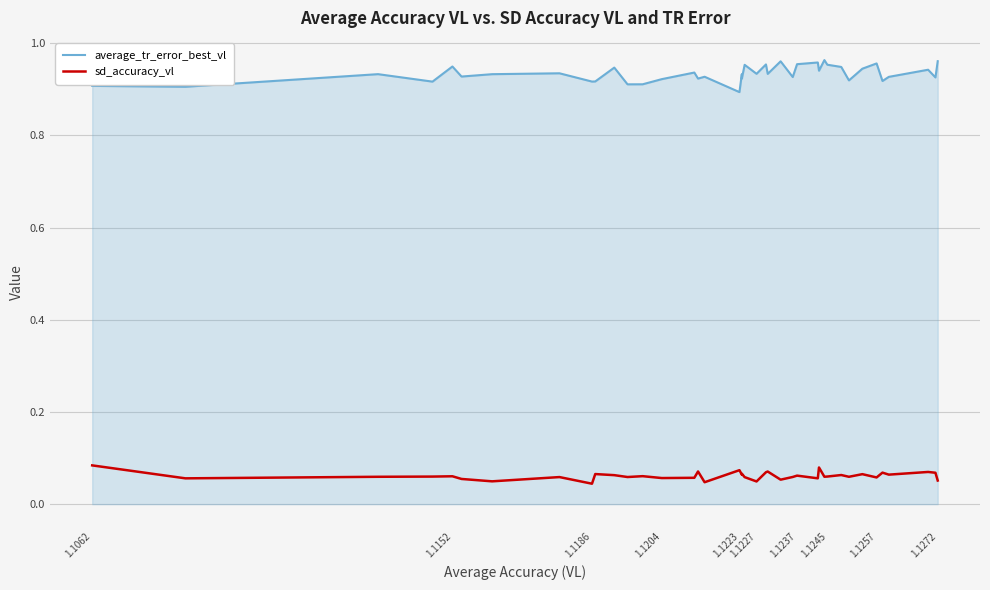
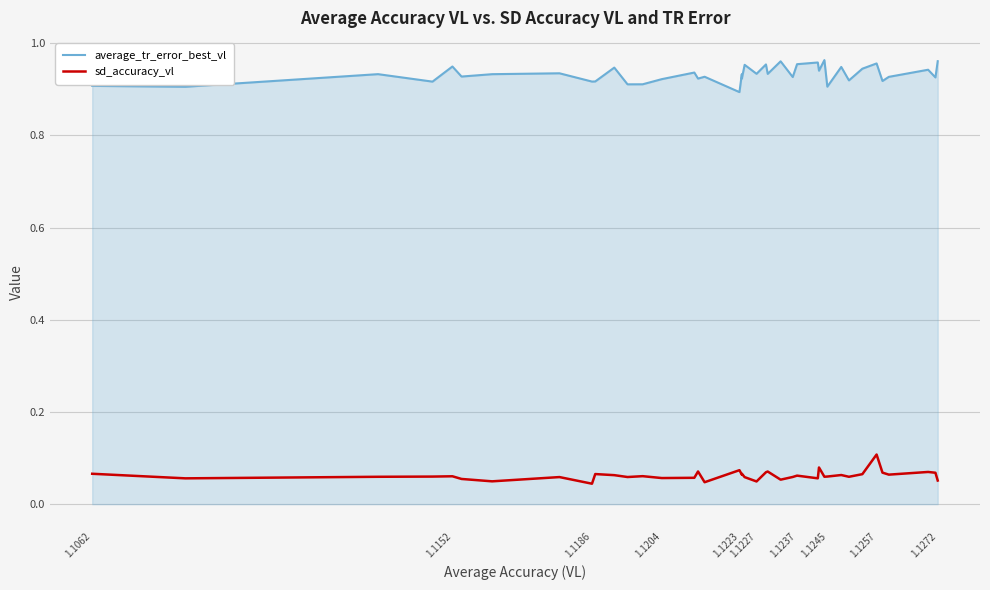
sd_accuracy_vl, 1.1062: 0.08 -> 0.07
average_tr_error_best_vl, 1.1245: 0.95 -> 0.91
sd_accuracy_vl, 1.1257: 0.06 -> 0.11
